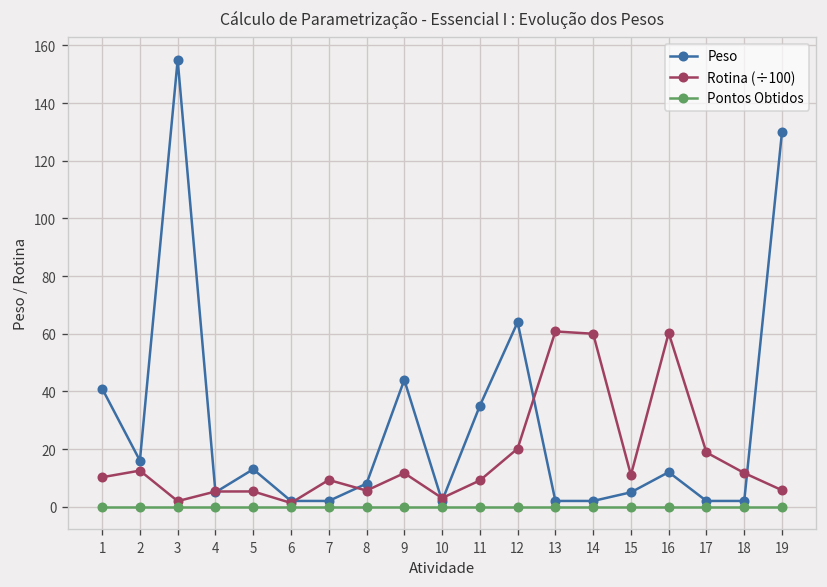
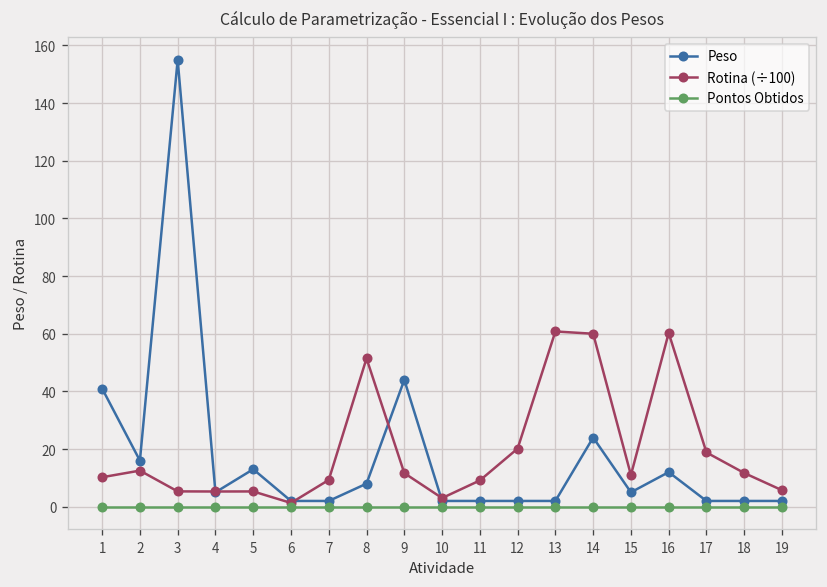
Rotina (÷100), 3: 2 -> 5
Rotina (÷100), 8: 6 -> 51
Peso, 11: 35 -> 2
Peso, 12: 64 -> 2
Peso, 14: 2 -> 24
Peso, 19: 130 -> 2
